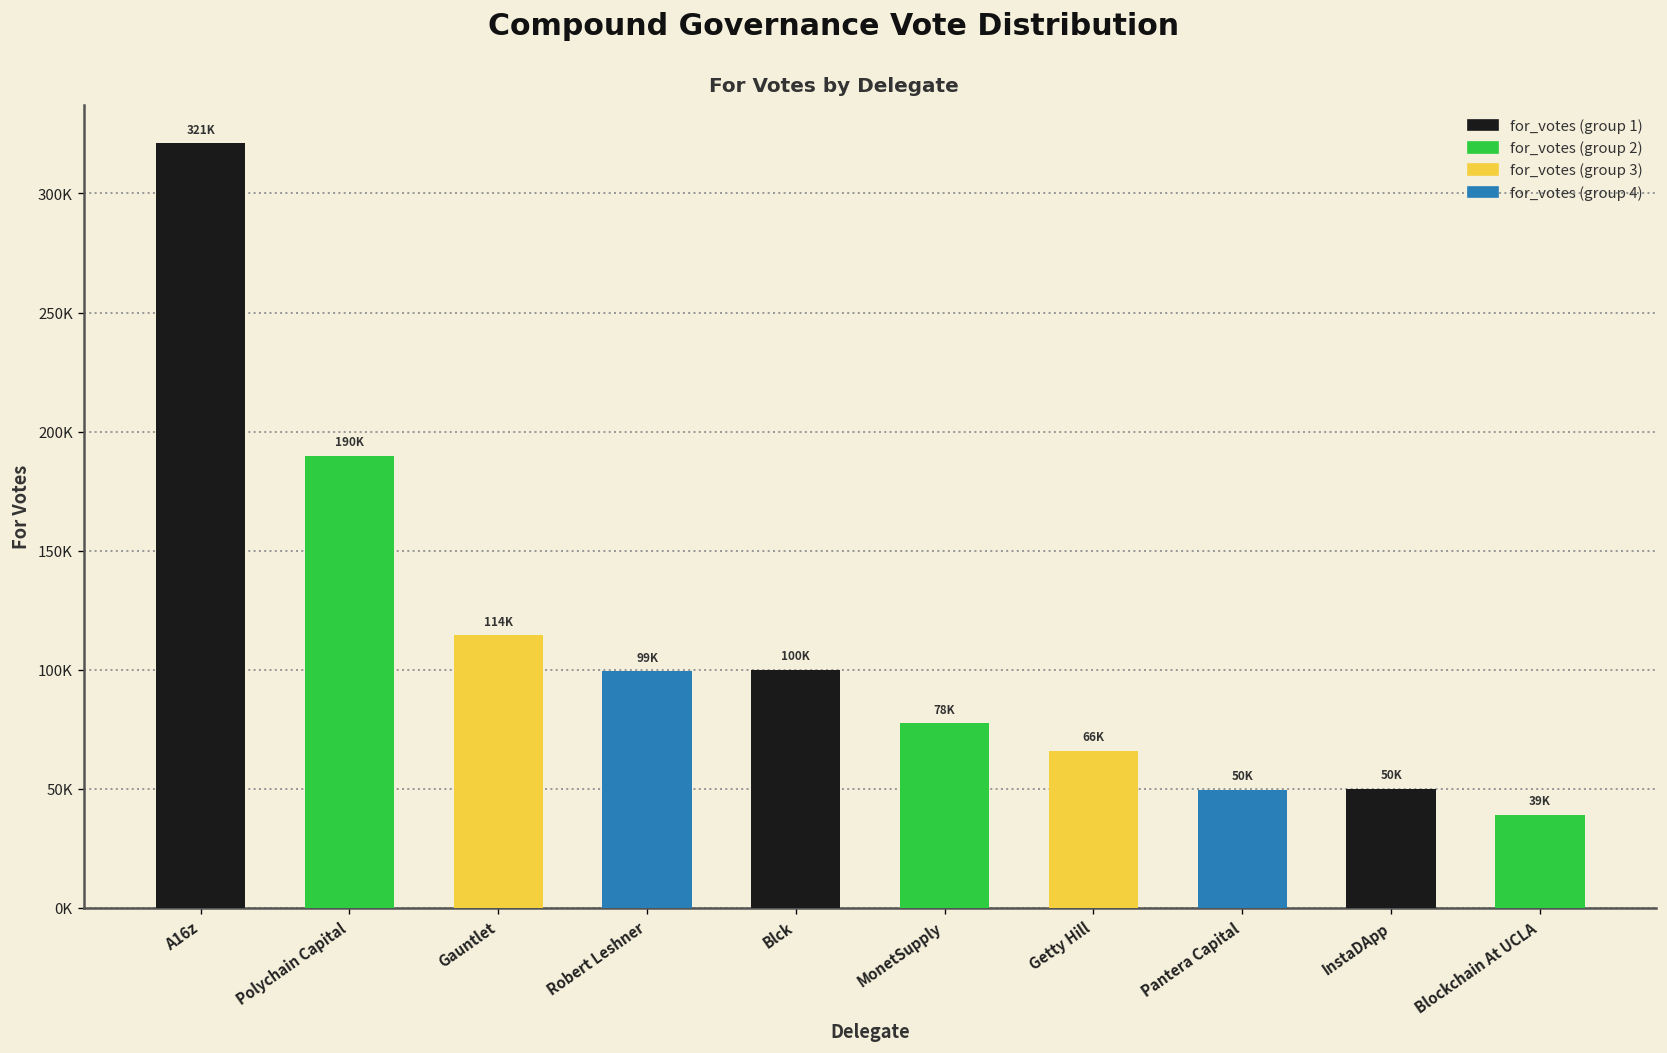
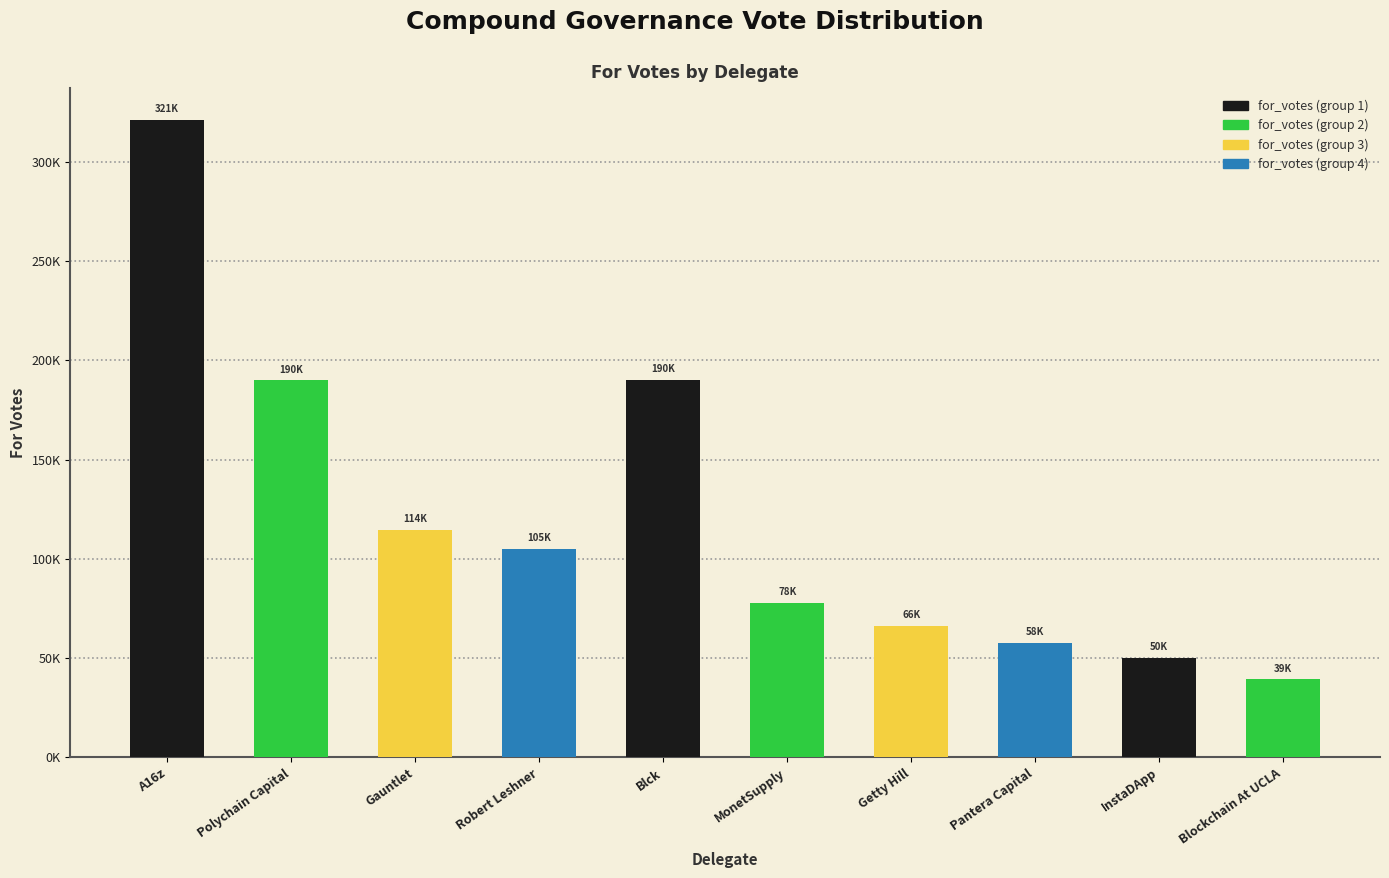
Robert Leshner: 99K -> 105K
Blck: 100K -> 190K
Pantera Capital: 50K -> 58K
